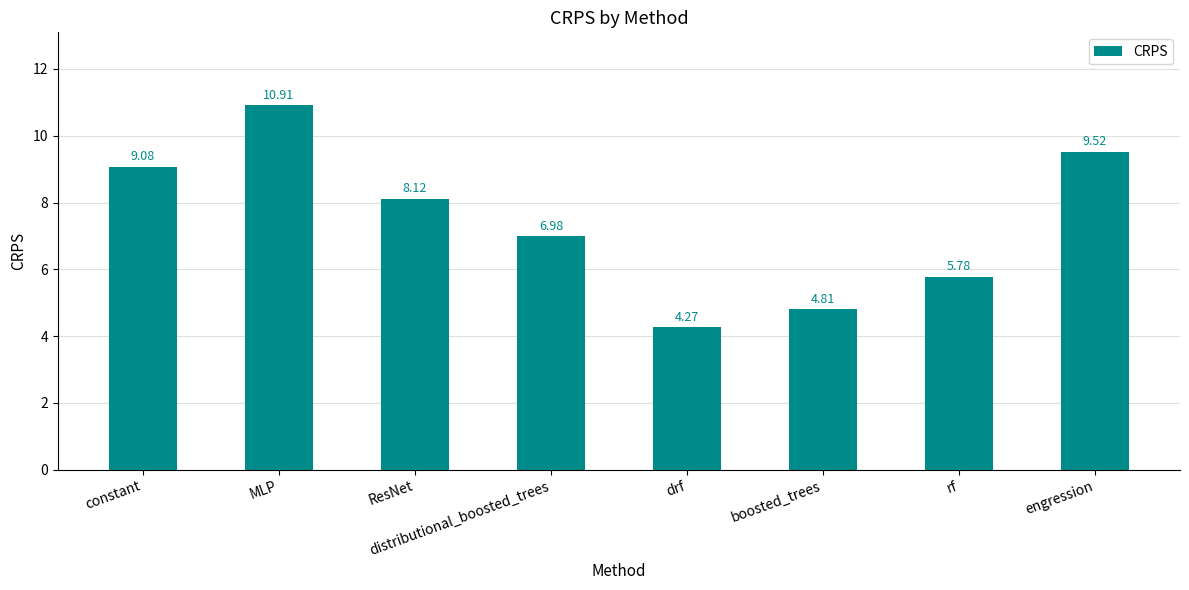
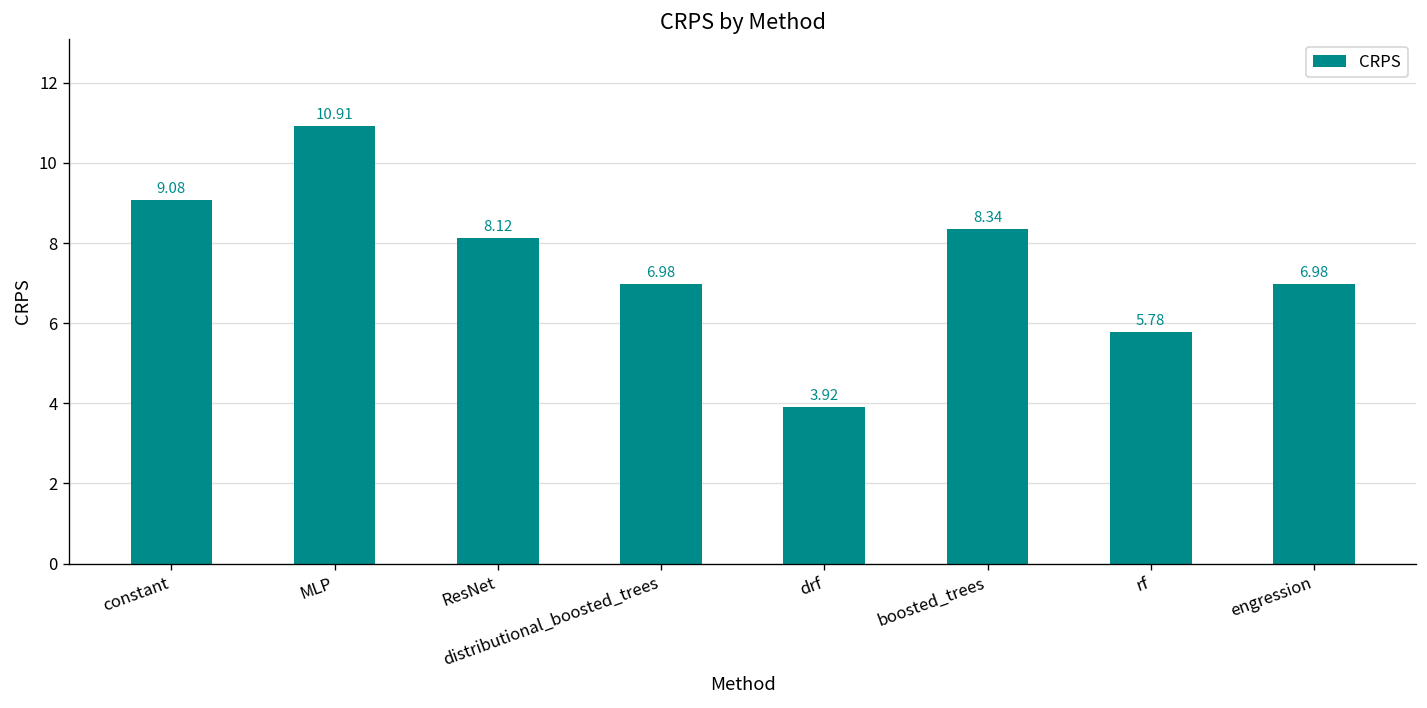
drf: 4.27 -> 3.92
boosted_trees: 4.81 -> 8.34
engression: 9.52 -> 6.98
